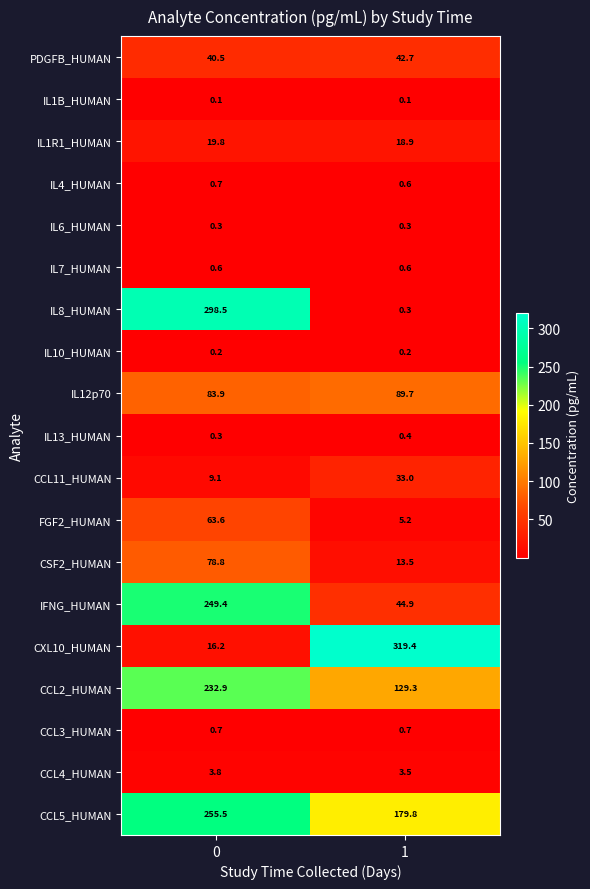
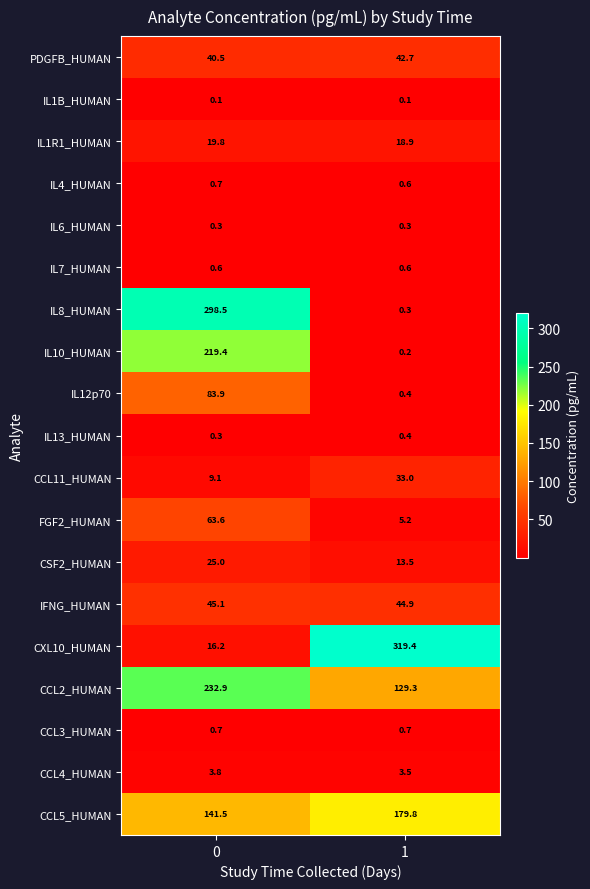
IL10_HUMAN, 0: 0.2 -> 219.4
IL12p70, 1: 89.7 -> 0.4
CSF2_HUMAN, 0: 78.8 -> 25.0
IFNG_HUMAN, 0: 249.4 -> 45.1
CCL5_HUMAN, 0: 255.5 -> 141.5
